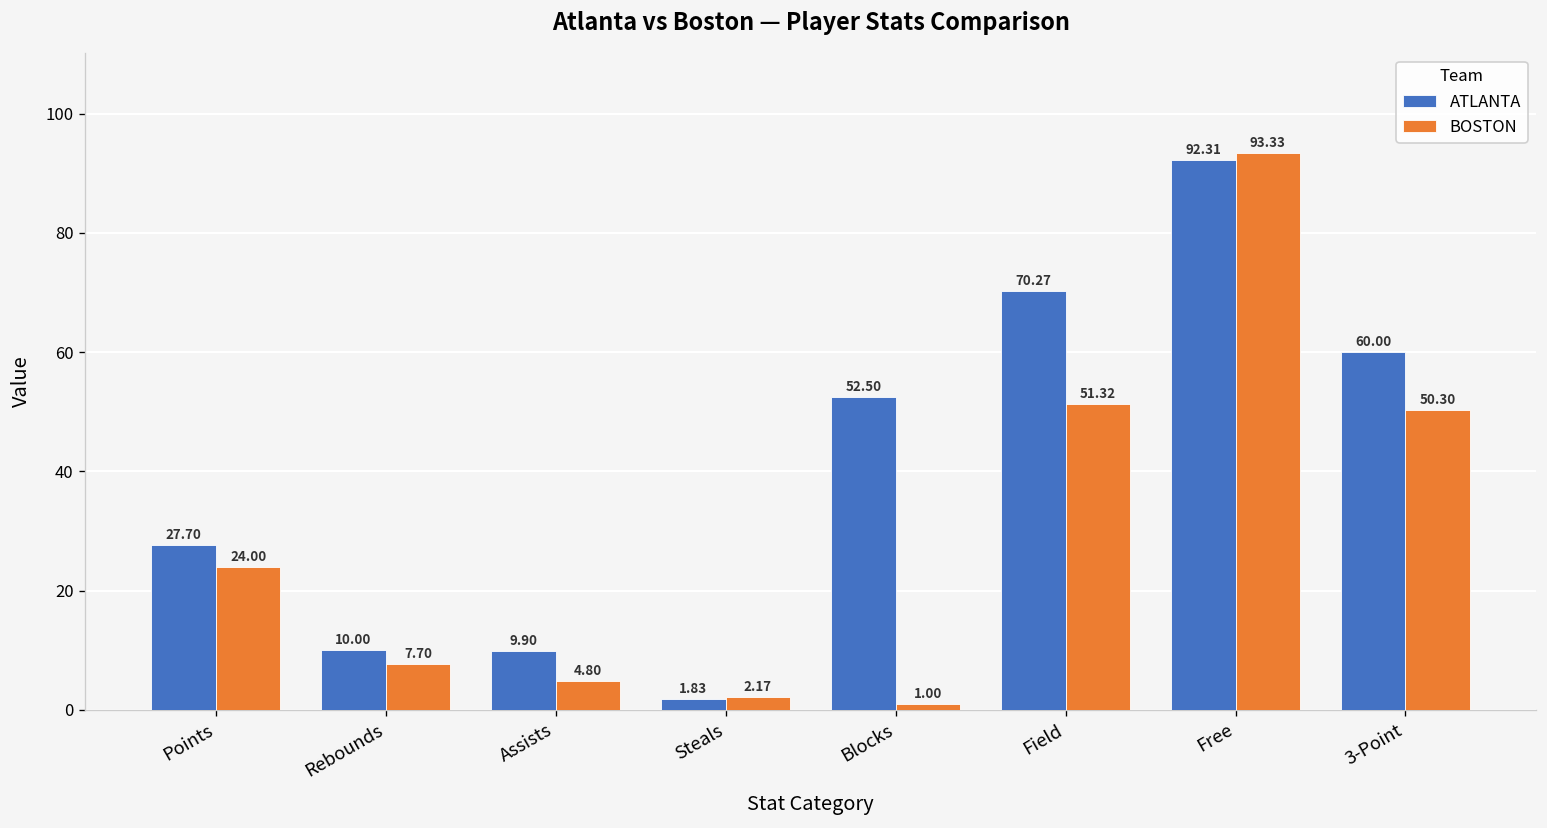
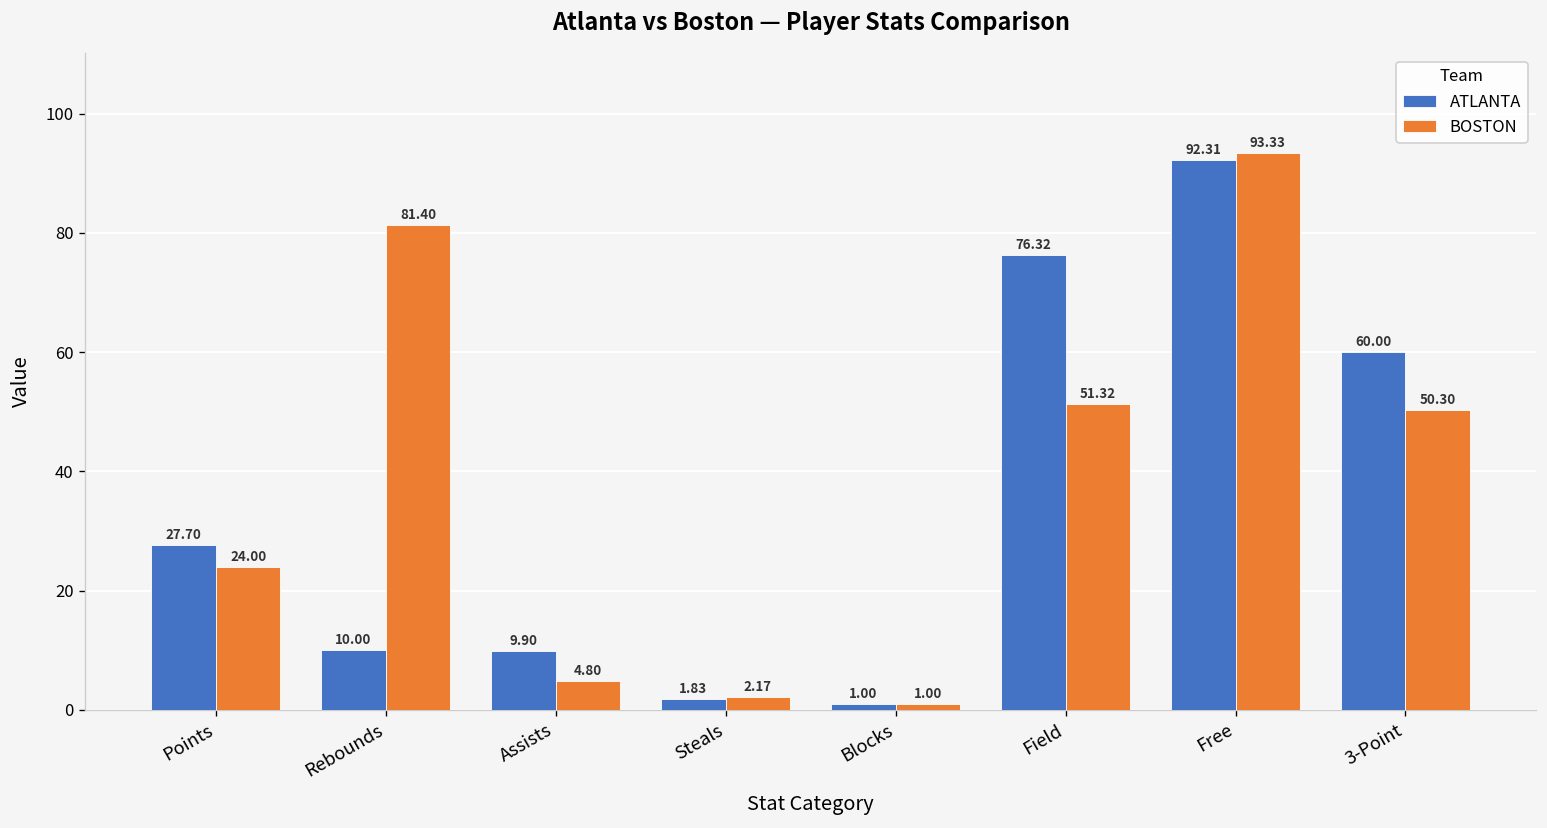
BOSTON, Rebounds: 7.70 -> 81.40
ATLANTA, Blocks: 52.50 -> 1.00
ATLANTA, Field: 70.27 -> 76.32
